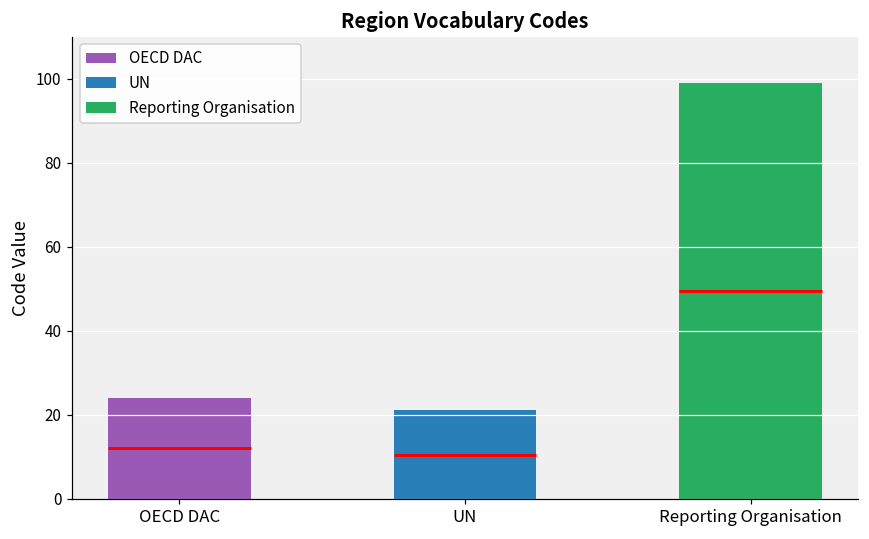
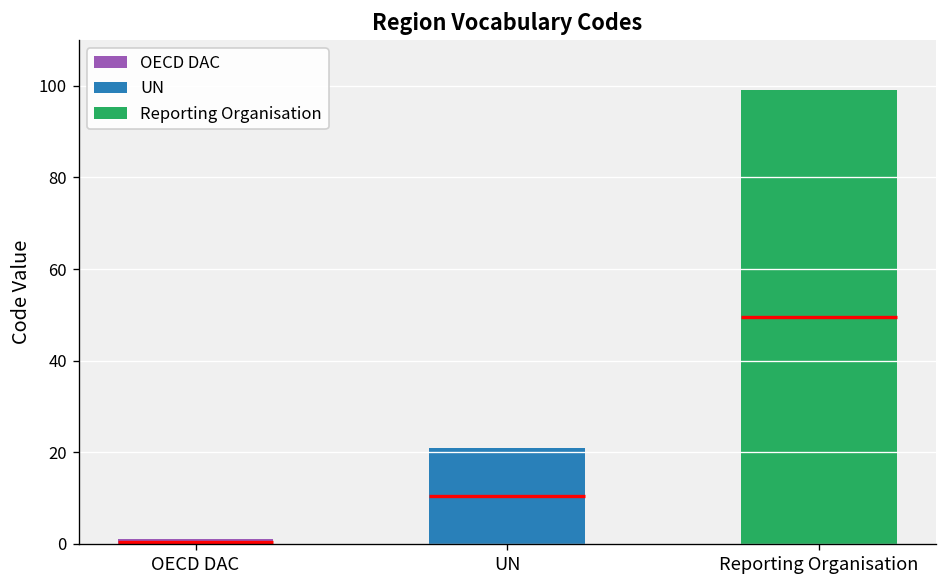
OECD DAC: 24 -> 1
